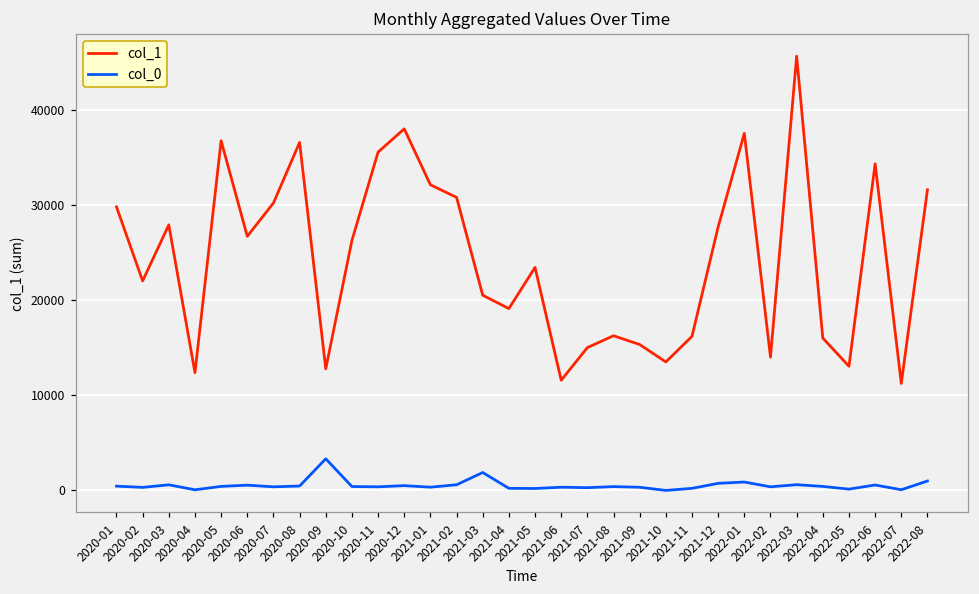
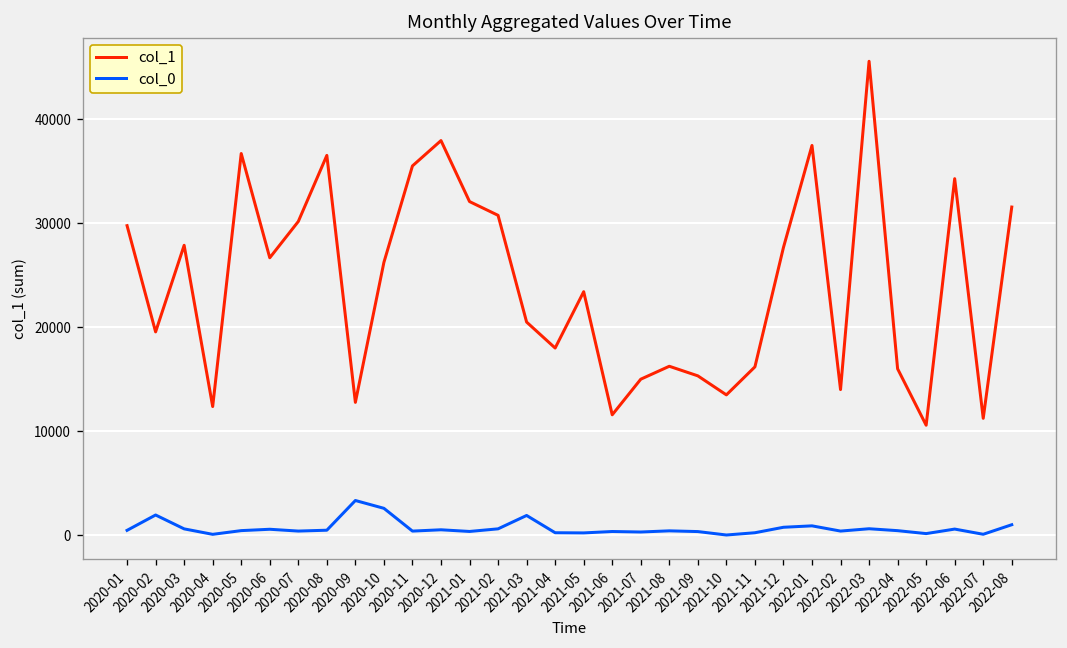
col_1, 2020-02: 22000 -> 20000
col_0, 2020-02: 0 -> 2000
col_0, 2020-10: 0 -> 3000
col_1, 2021-04: 19000 -> 18000
col_1, 2022-05: 13000 -> 11000
